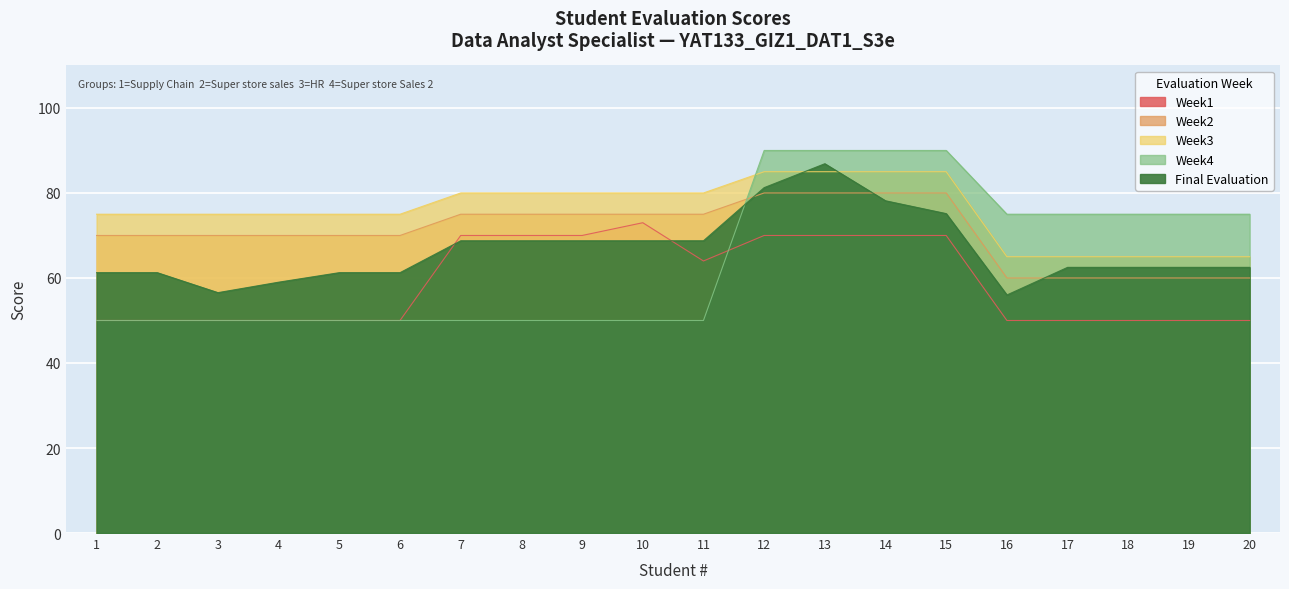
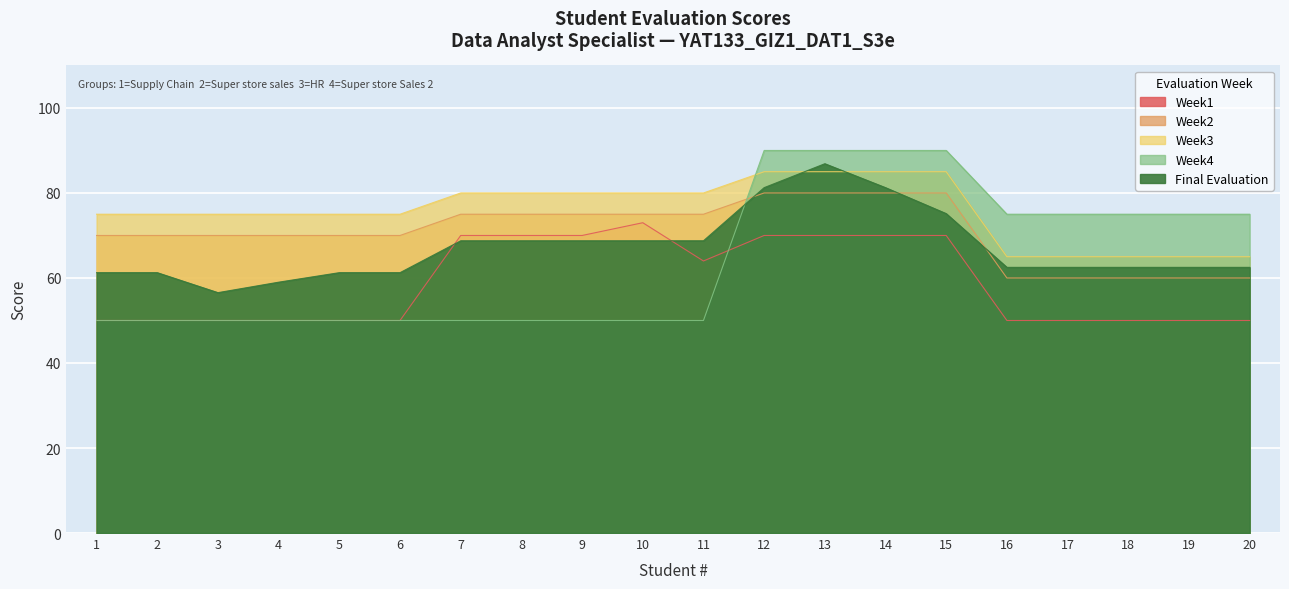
Final Evaluation, 14: 78 -> 81
Final Evaluation, 16: 56 -> 63
